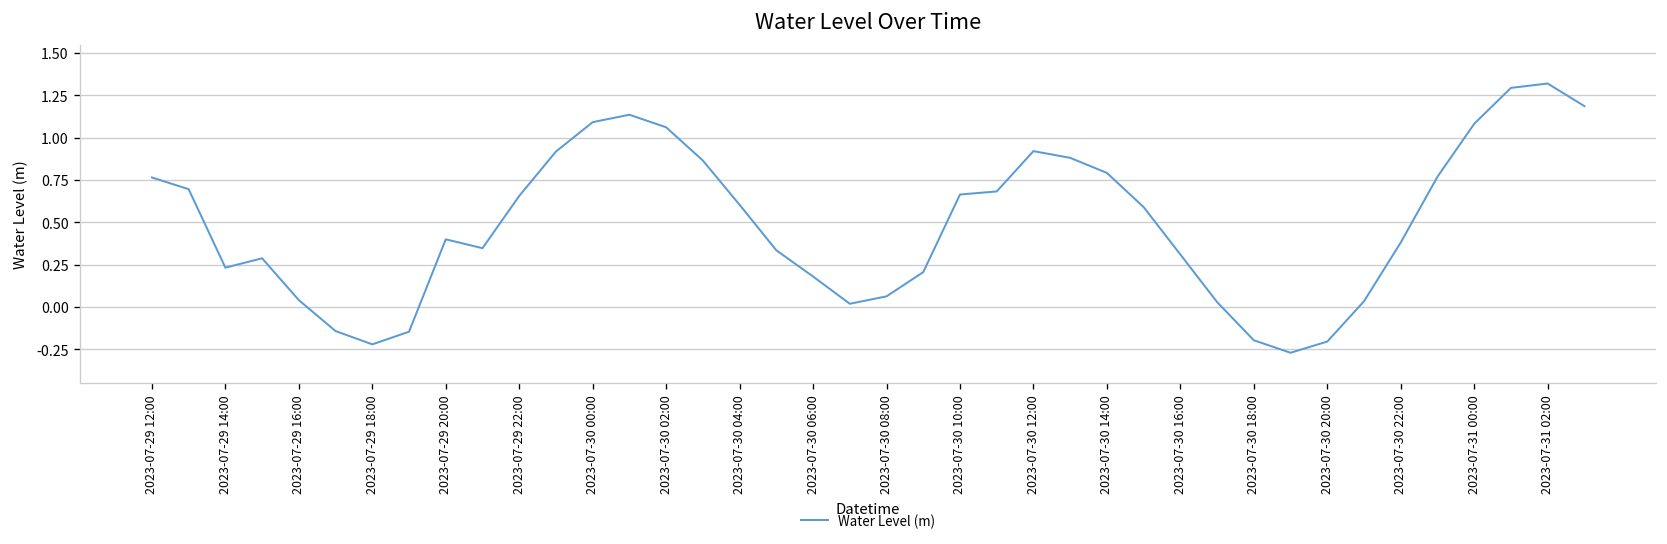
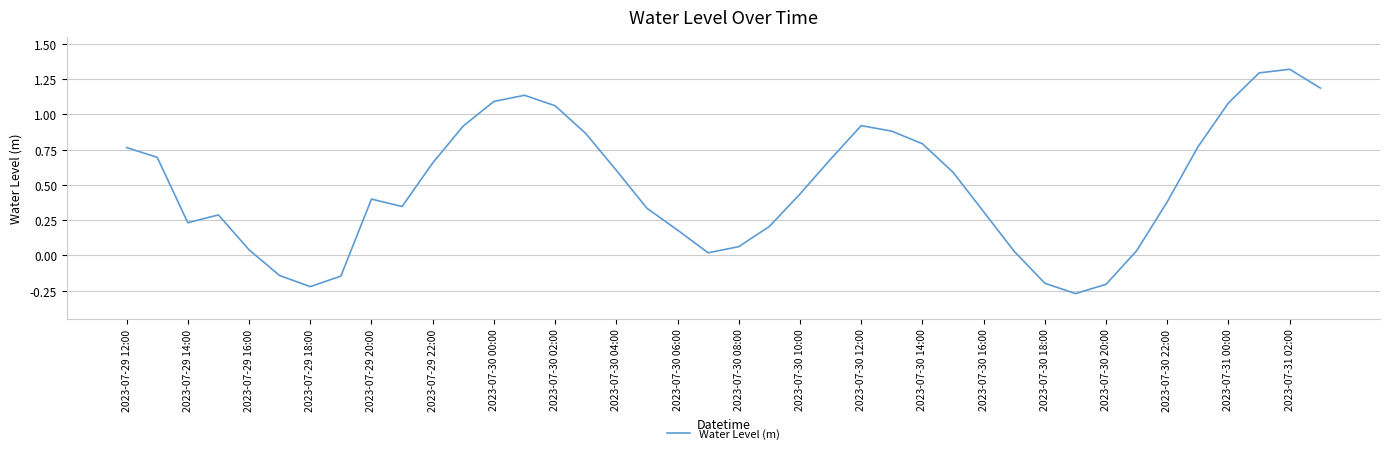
2023-07-30 10:00: 0.66 -> 0.44
